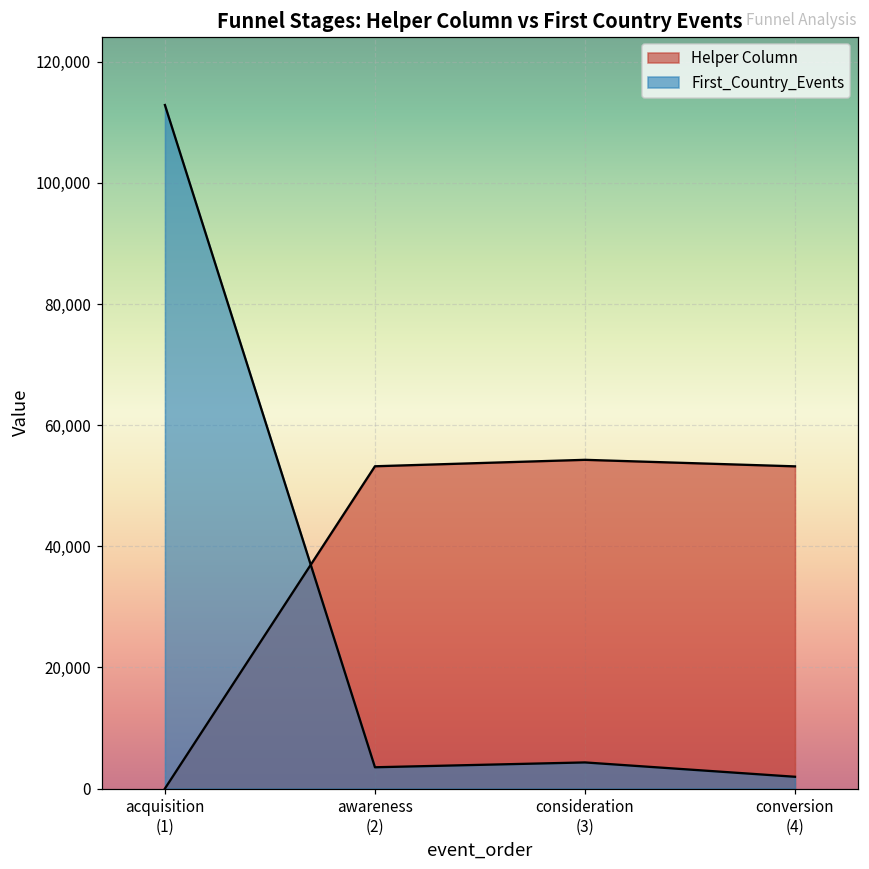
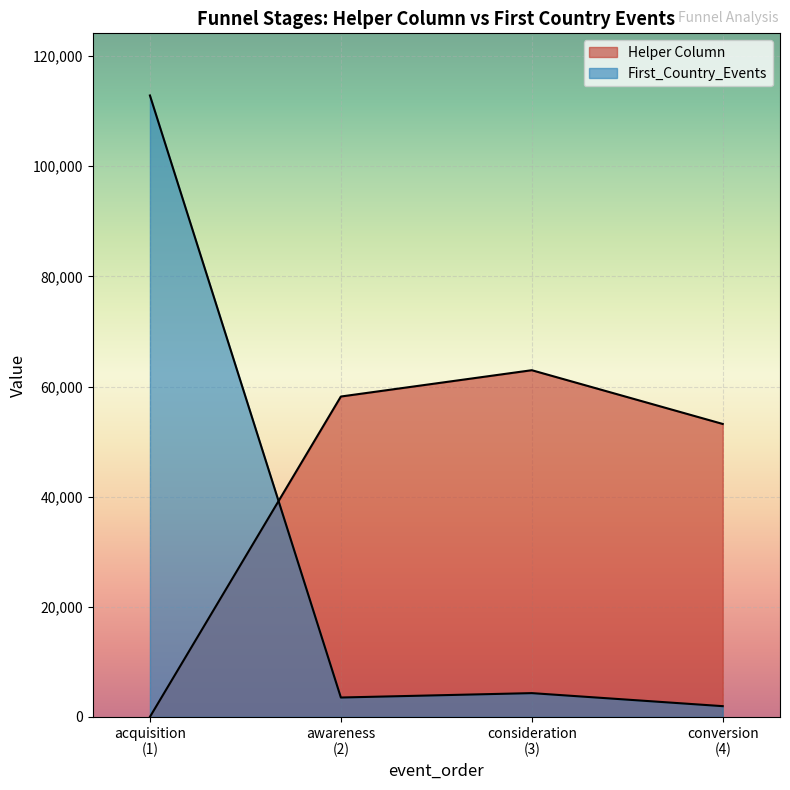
Helper Column, awareness (2): 53,000 -> 58,000
Helper Column, consideration (3): 54,000 -> 63,000
